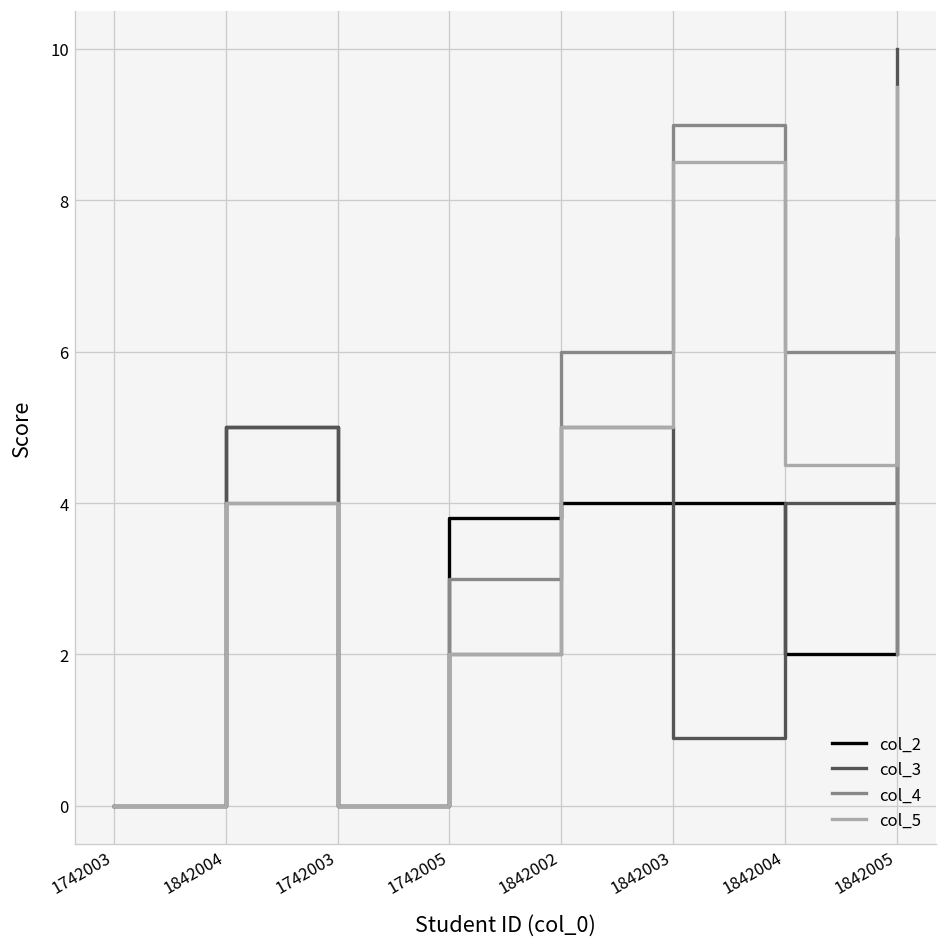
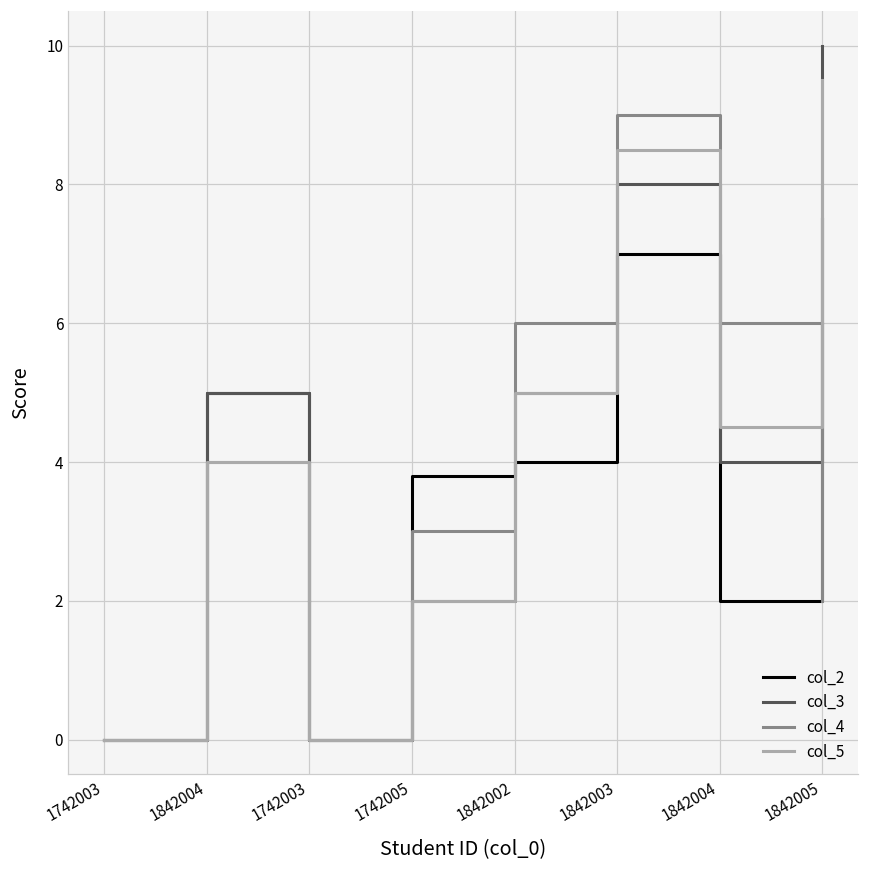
col_2, 1842003: 4 -> 7
col_3, 1842003: 0.9 -> 8.0
